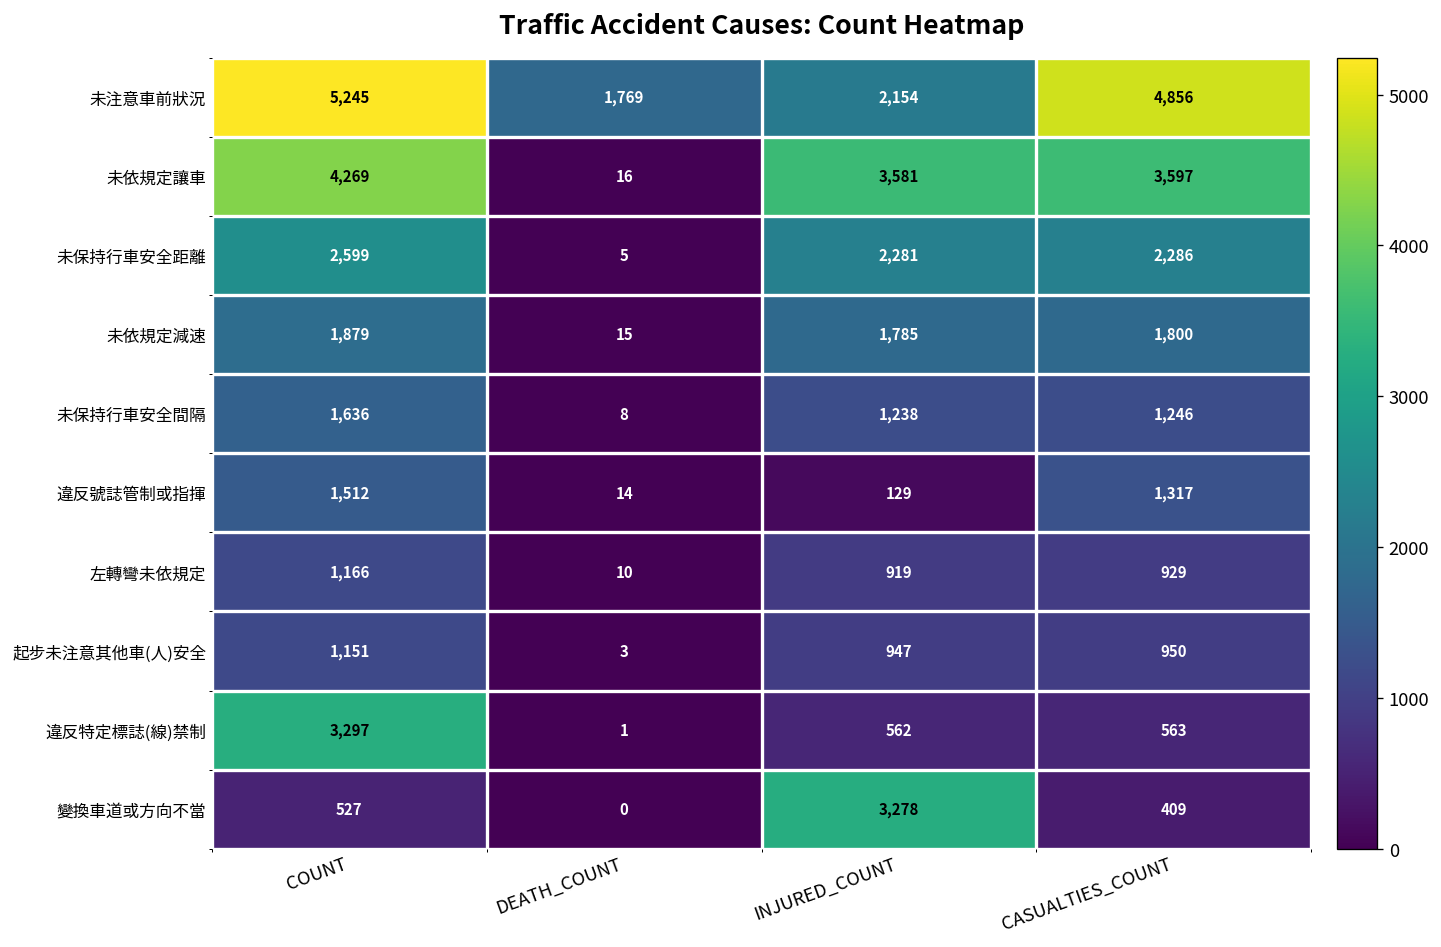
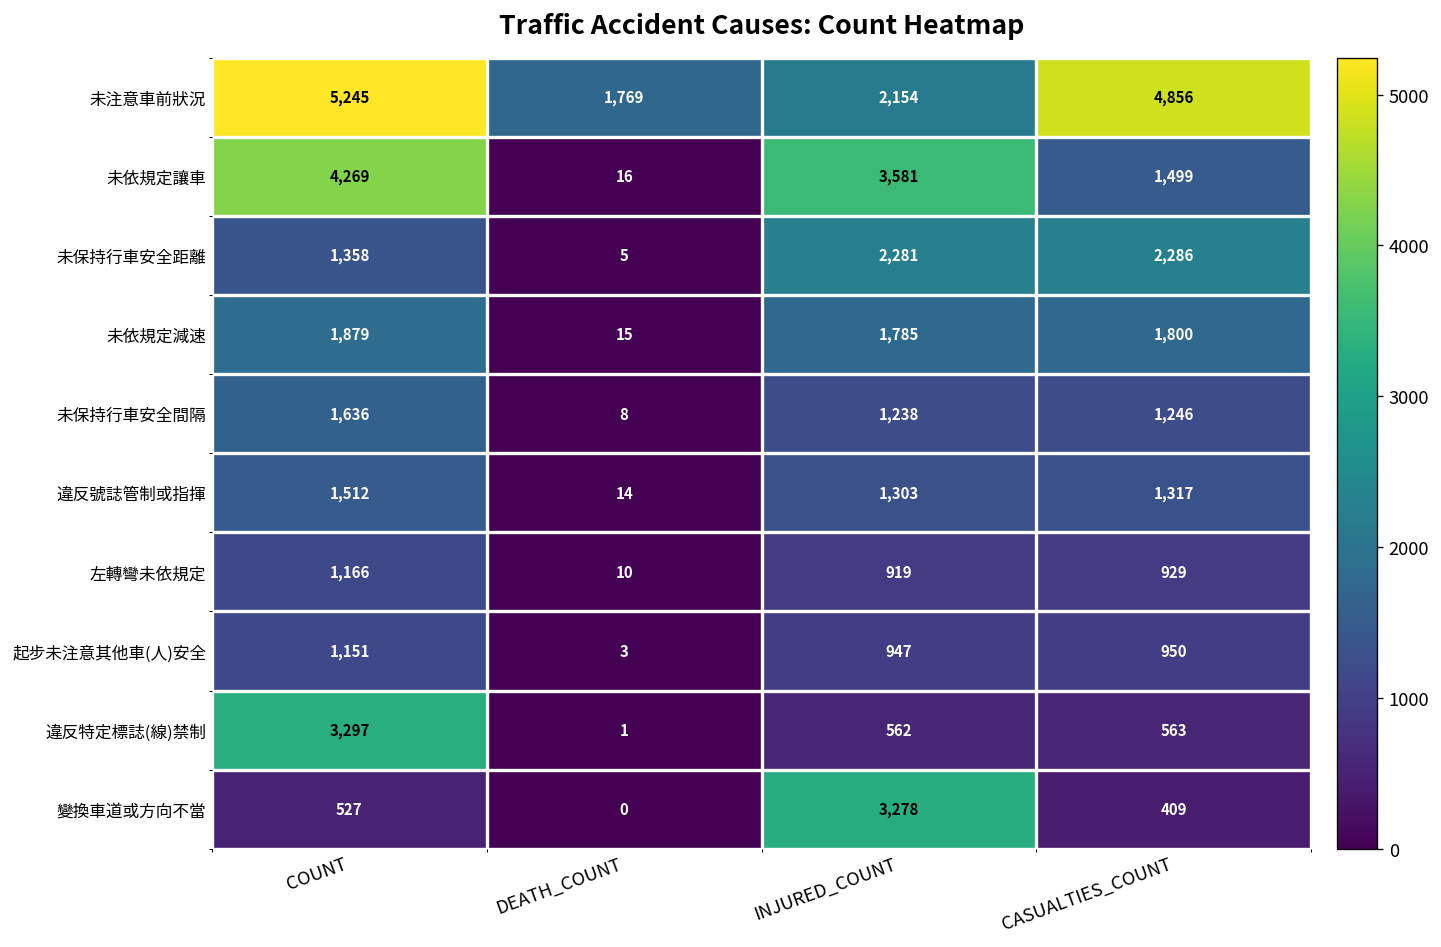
未依規定讓車, CASUALTIES_COUNT: 3,597 -> 1,499
未保持行車安全距離, COUNT: 2,599 -> 1,358
違反號誌管制或指揮, INJURED_COUNT: 129 -> 1,303
